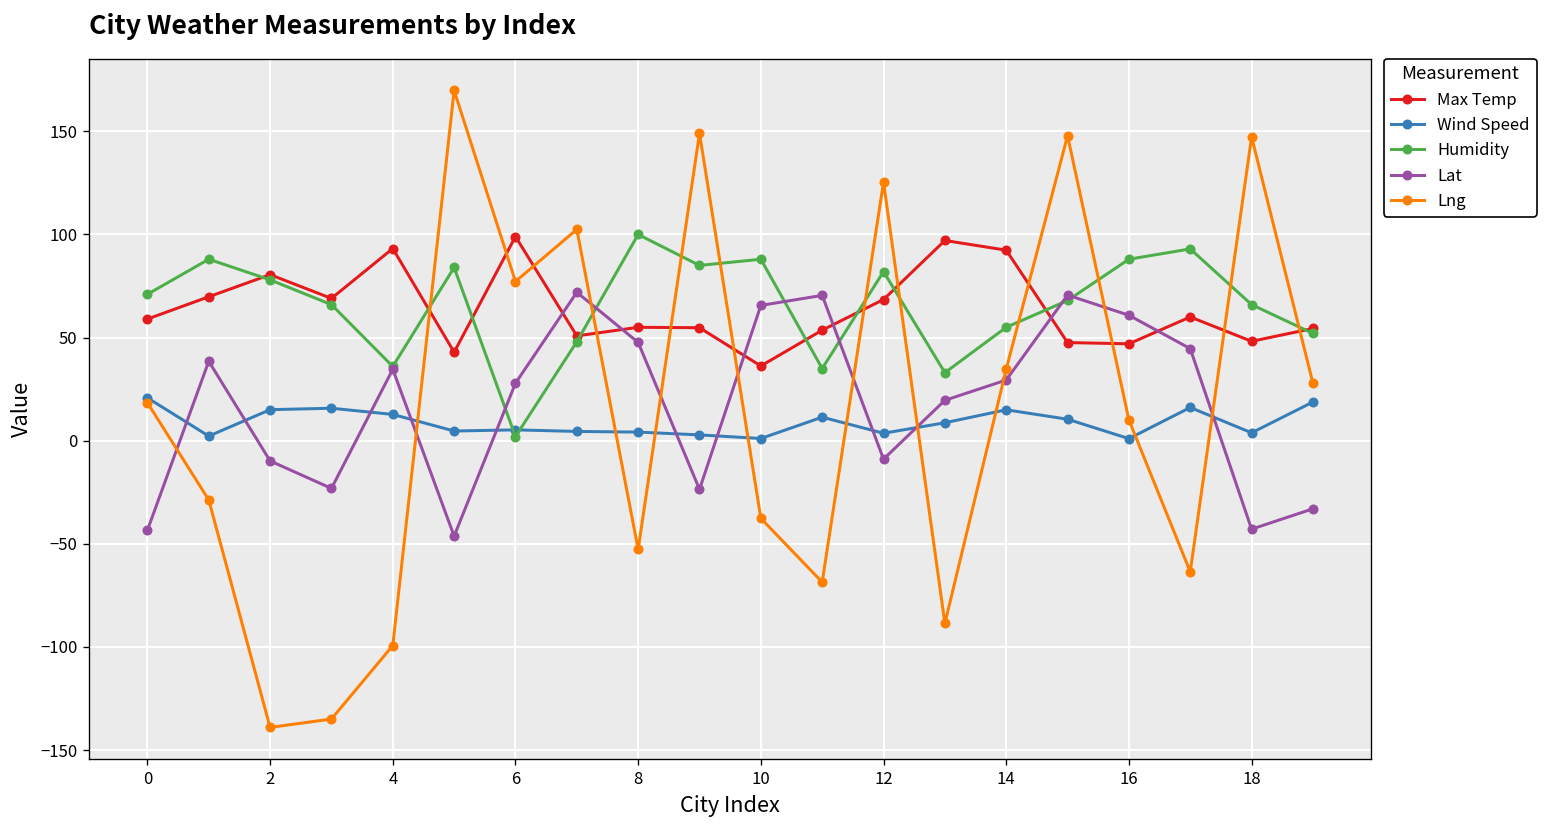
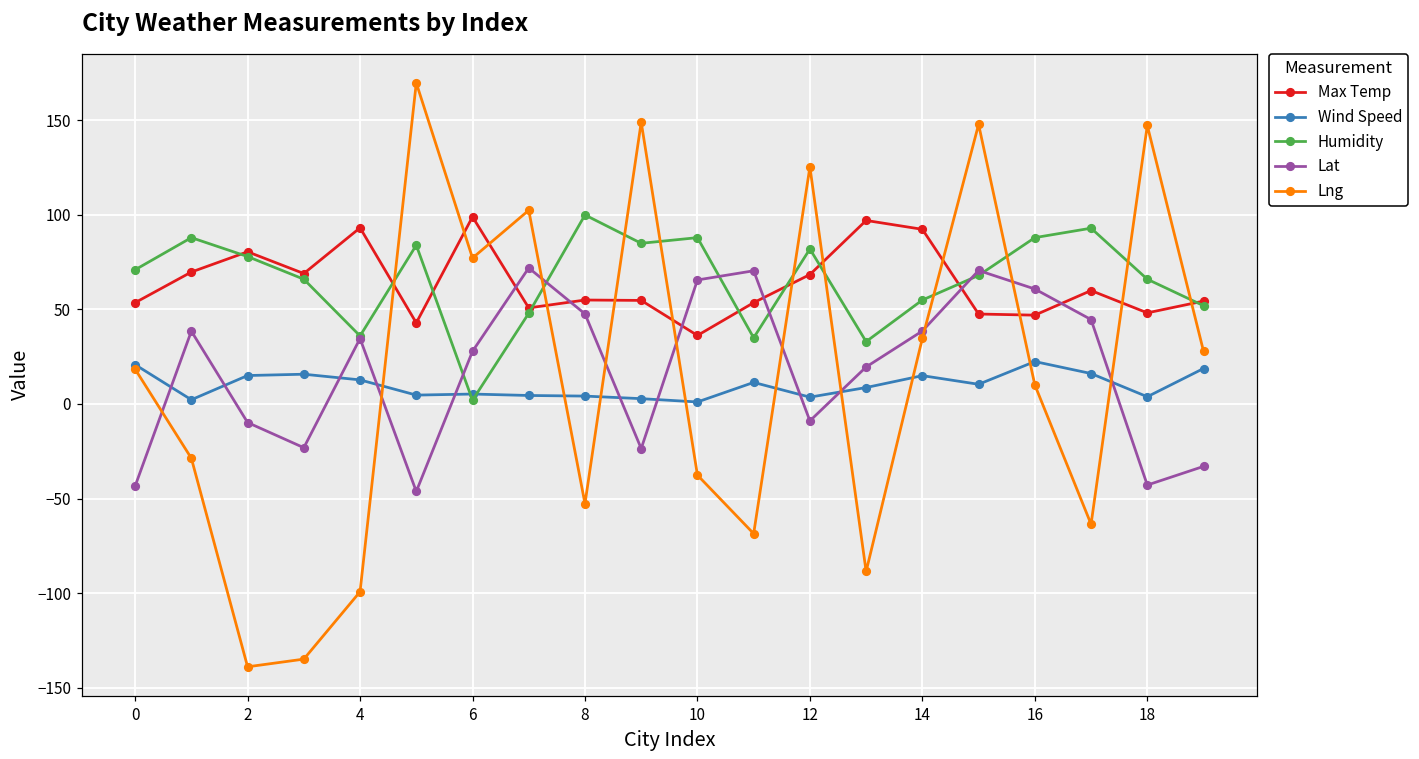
Max Temp, 0: 59 -> 54
Lat, 14: 29 -> 39
Wind Speed, 16: 1 -> 22
